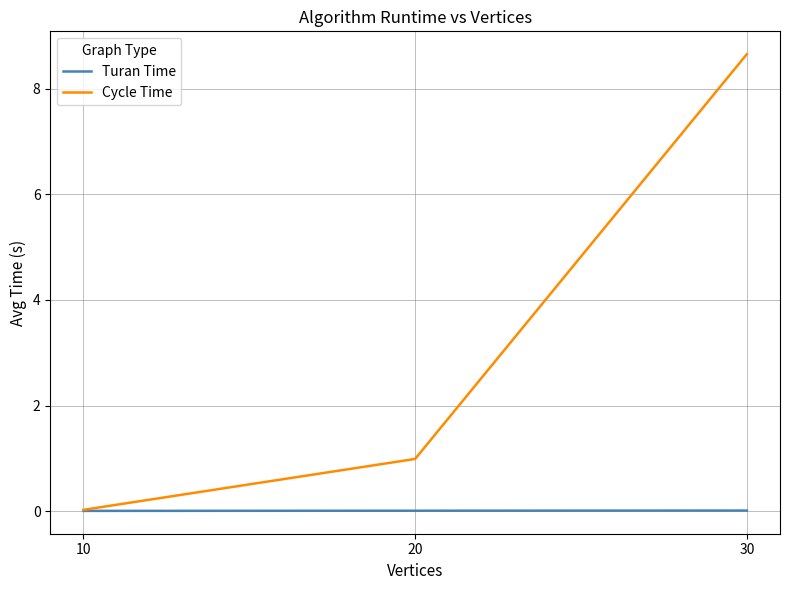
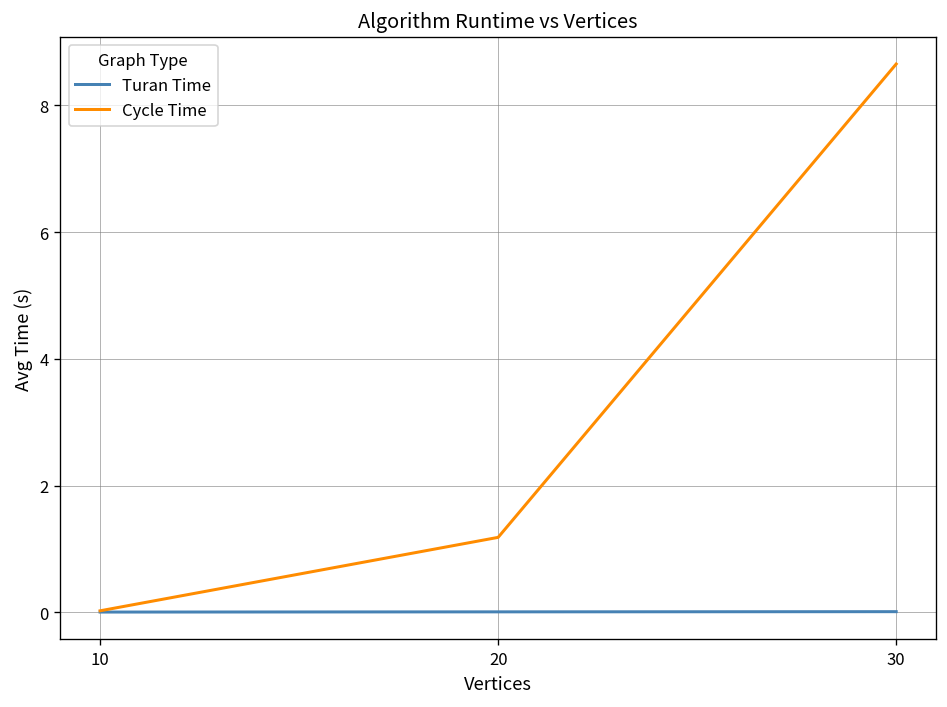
Cycle Time, 20: 1.0 -> 1.2
